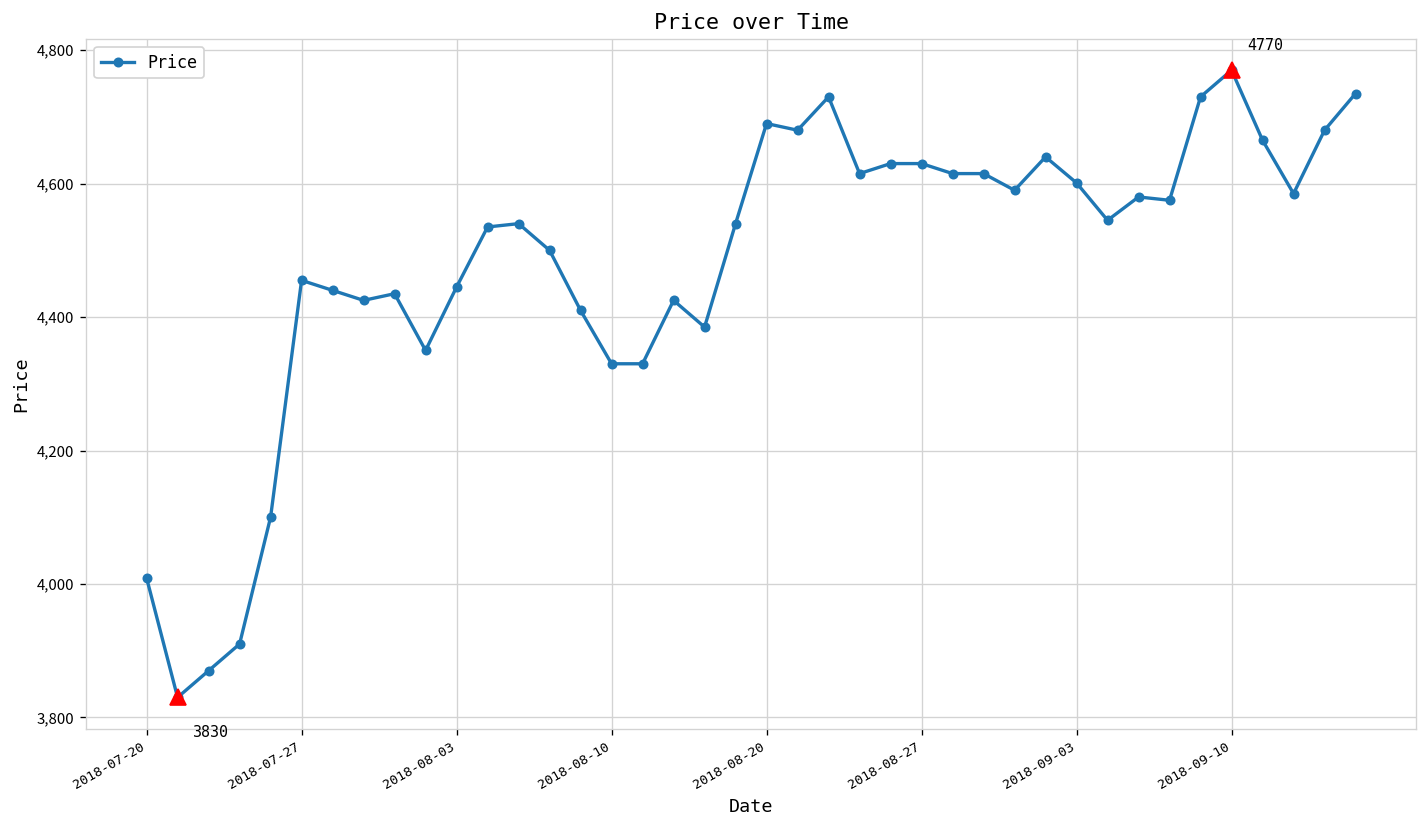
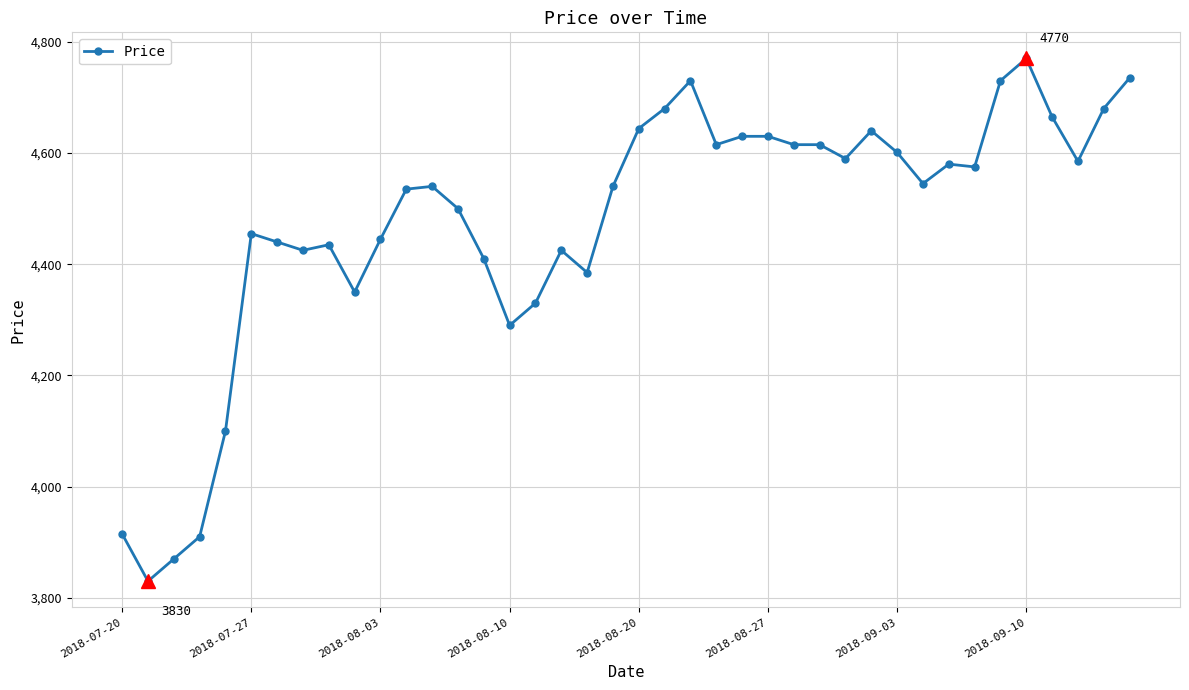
Price, 2018-07-20: 4,010 -> 3,920
Price, 2018-08-10: 4,330 -> 4,290
Price, 2018-08-20: 4,690 -> 4,640
